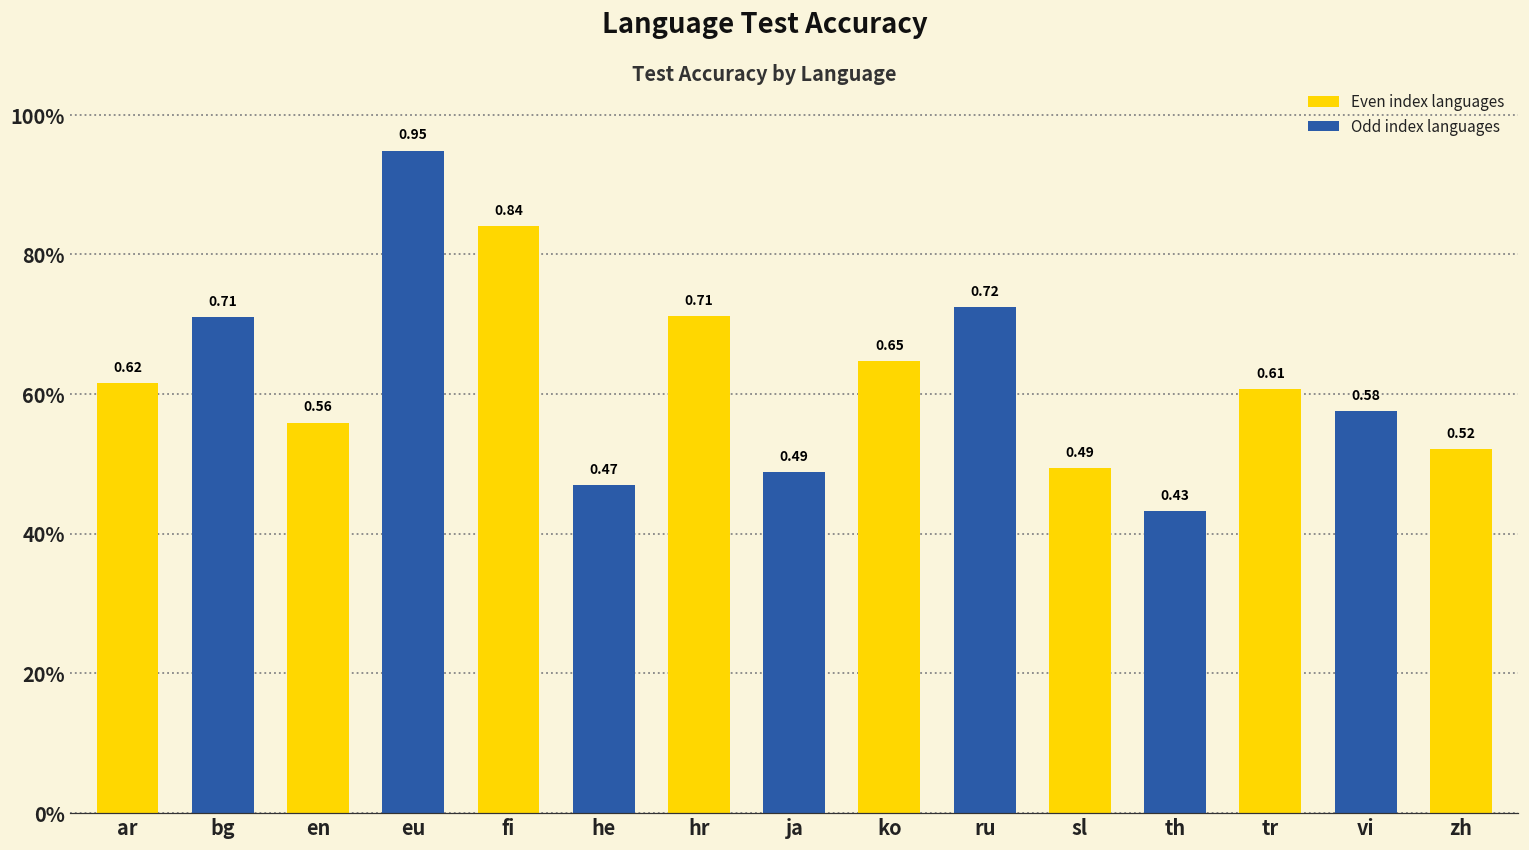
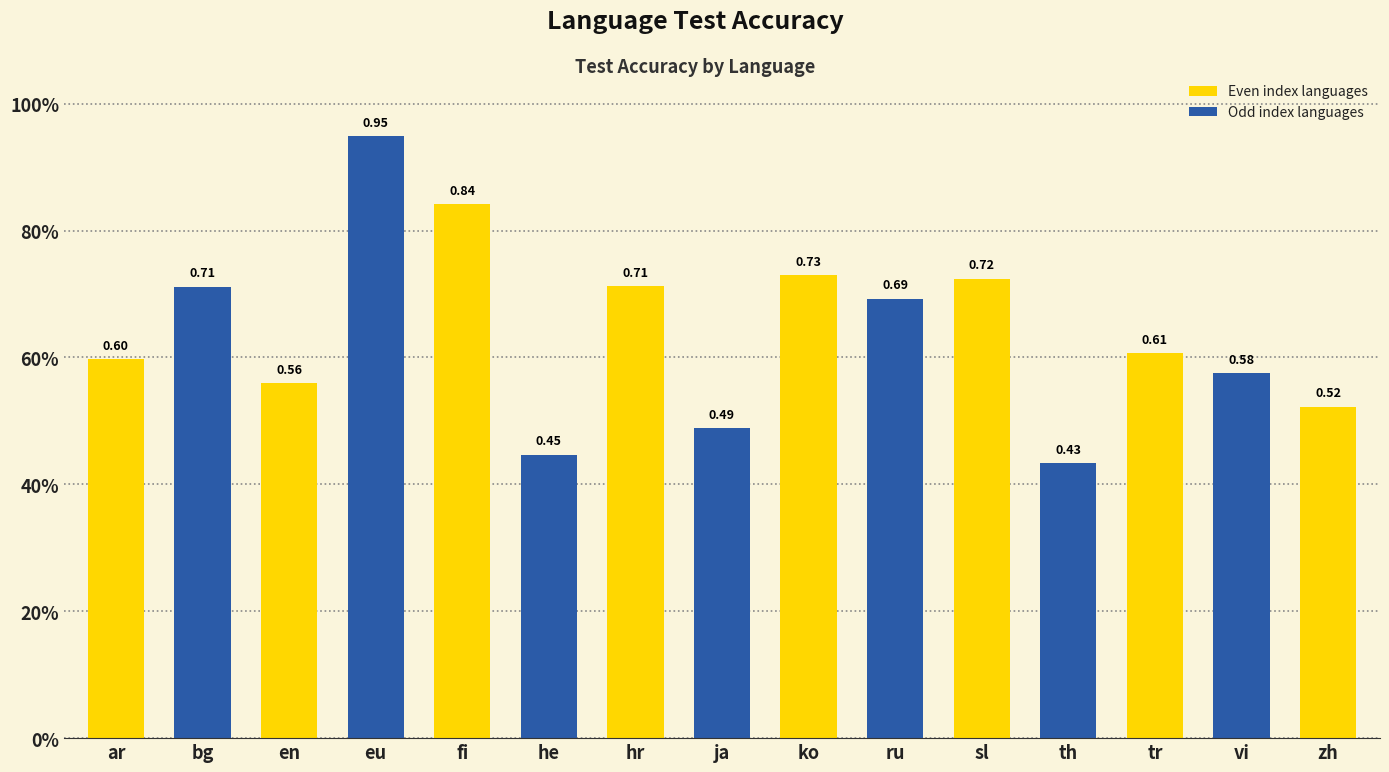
ar: 0.62 -> 0.60
he: 0.47 -> 0.45
ko: 0.65 -> 0.73
ru: 0.72 -> 0.69
sl: 0.49 -> 0.72
